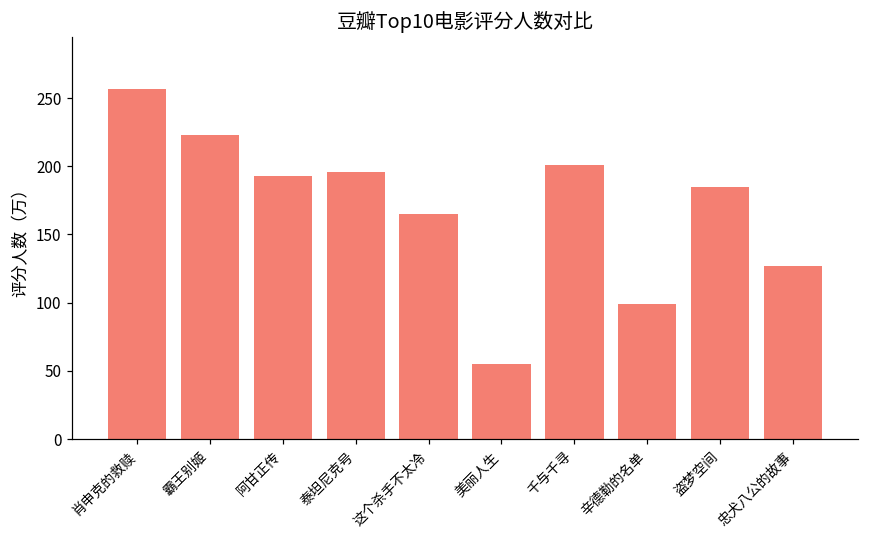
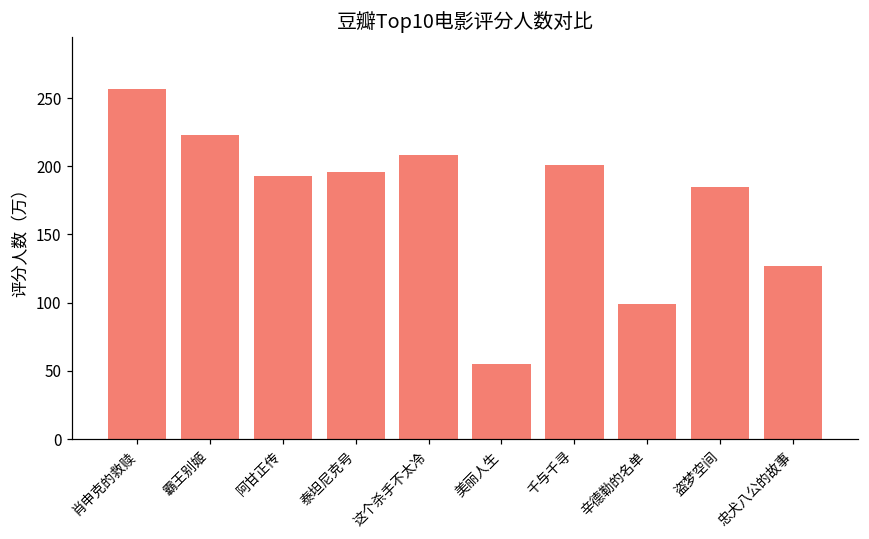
这个杀手不太冷: 165 -> 208
